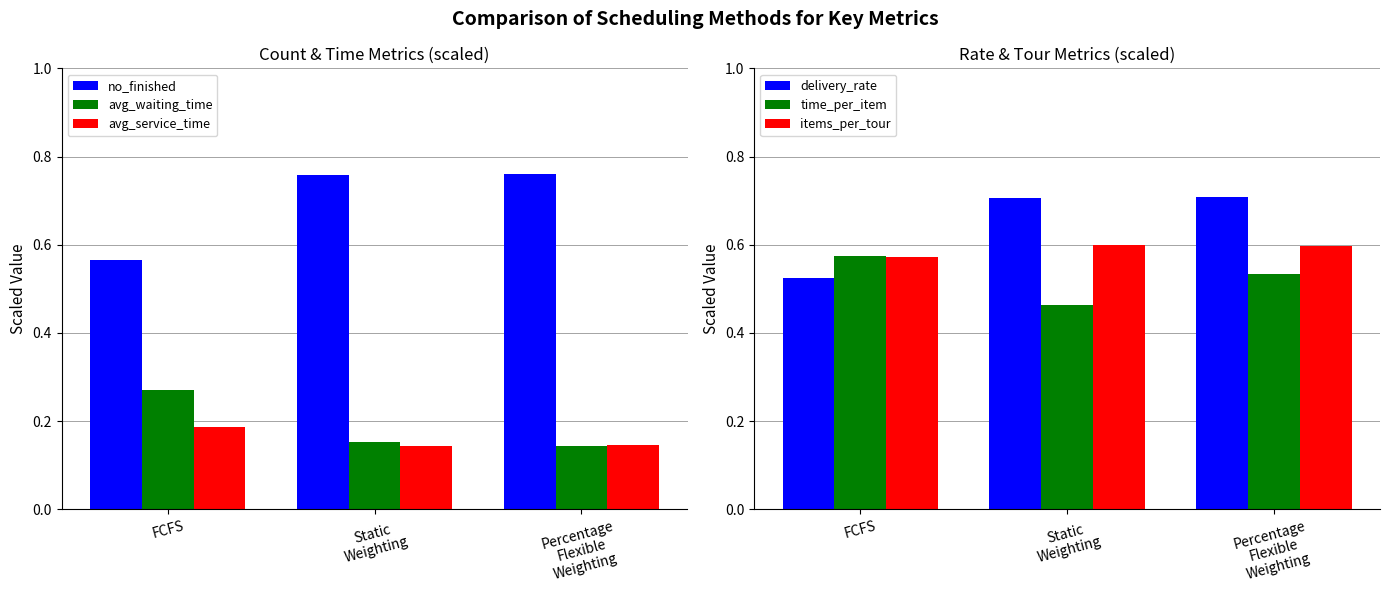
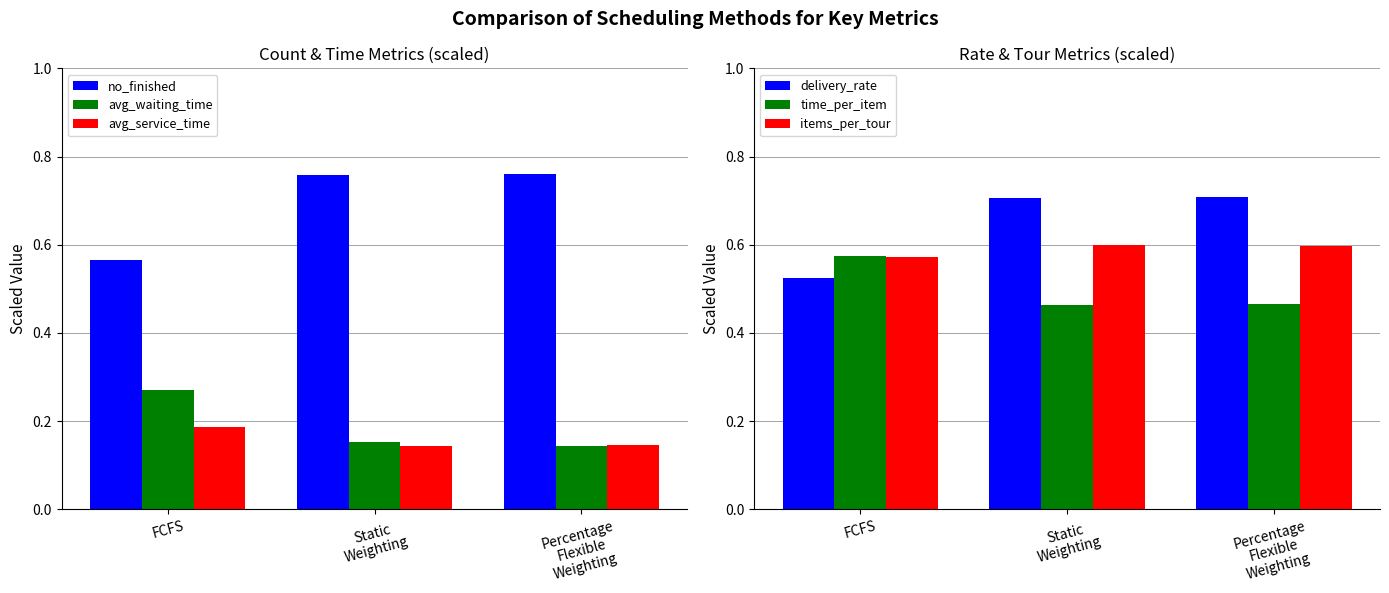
Rate & Tour Metrics (scaled), time_per_item, Percentage Flexible Weighting: 0.53 -> 0.47
